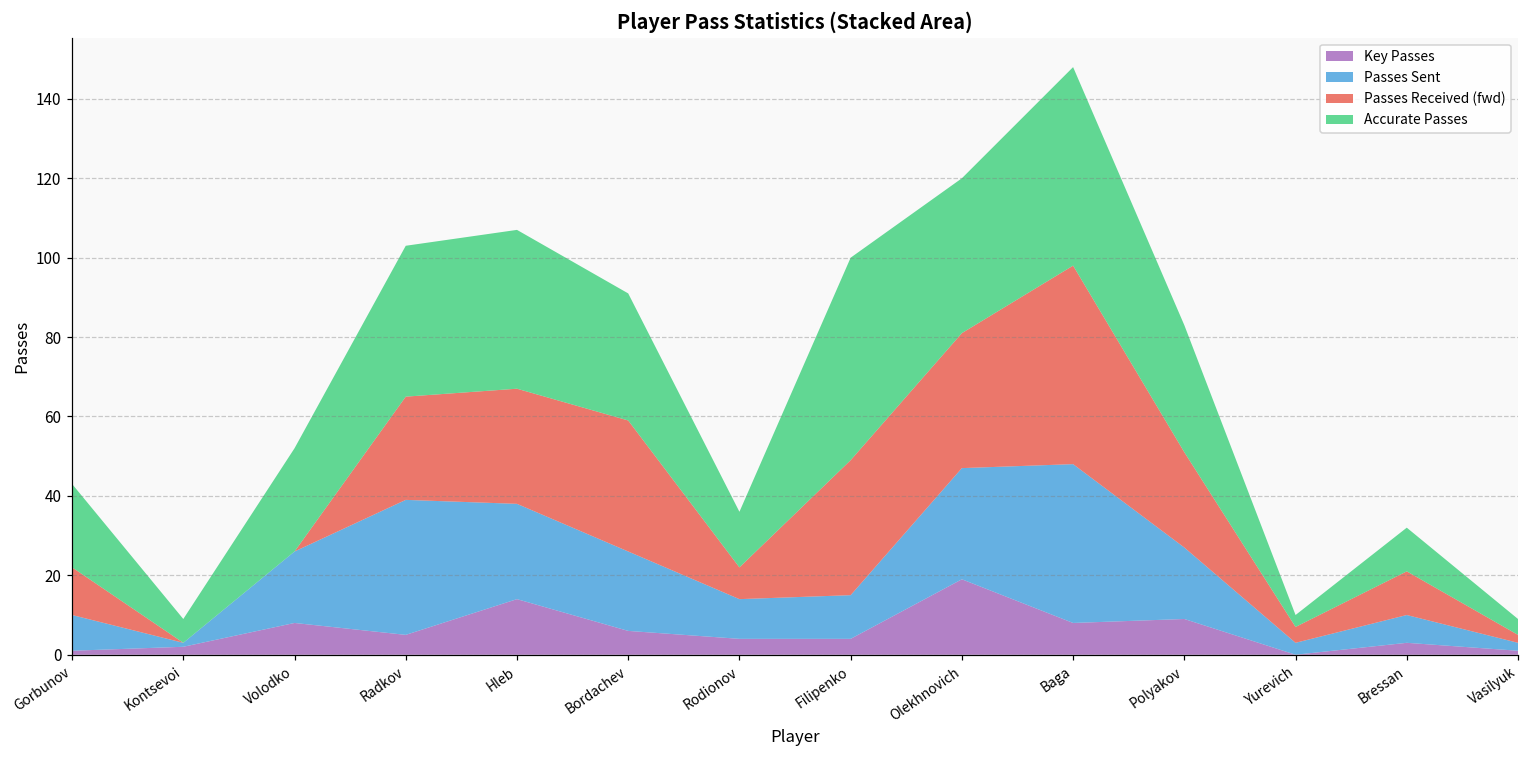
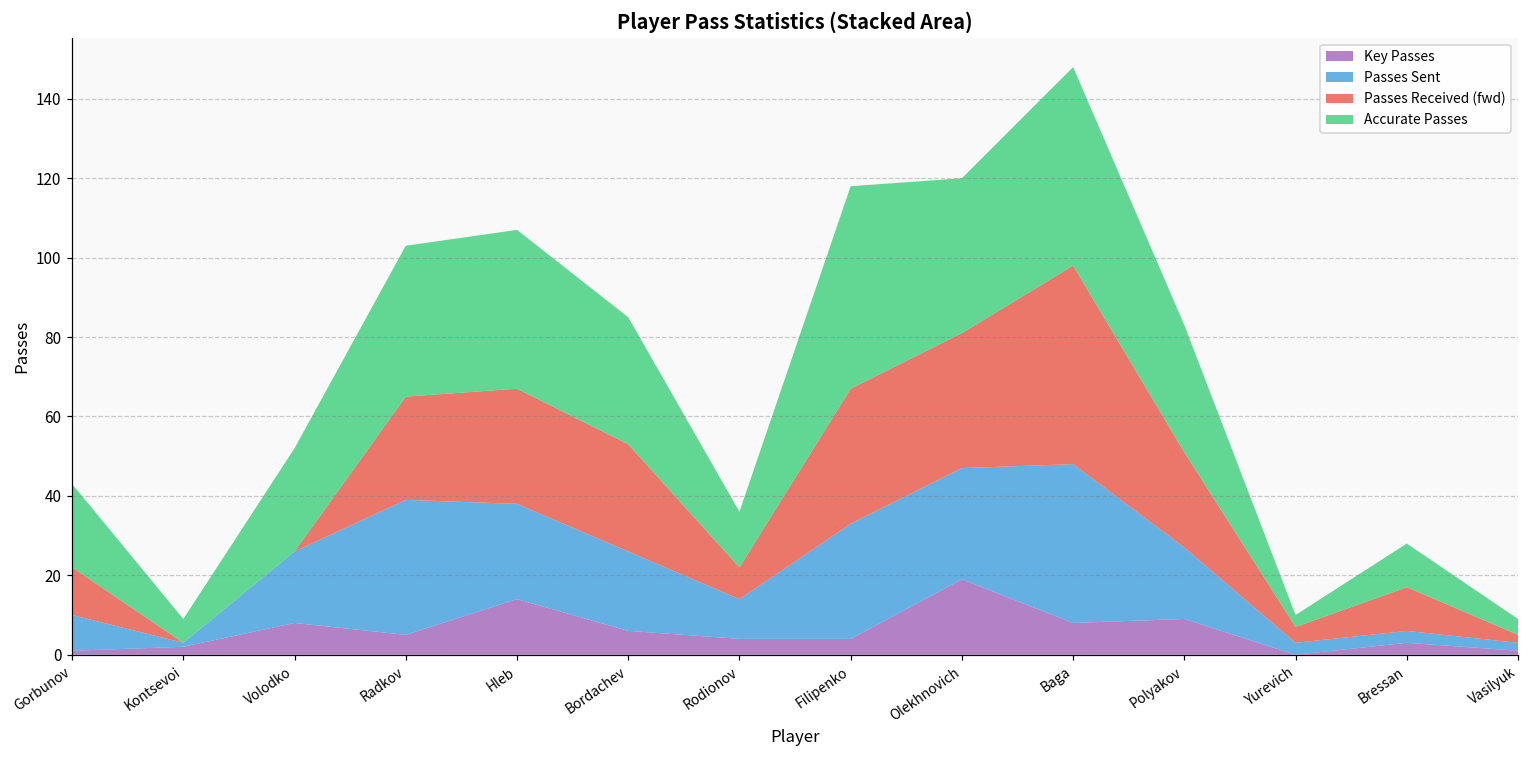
Passes Received (fwd), Bordachev: 33 -> 27
Passes Sent, Filipenko: 11 -> 29
Passes Sent, Bressan: 7 -> 3
